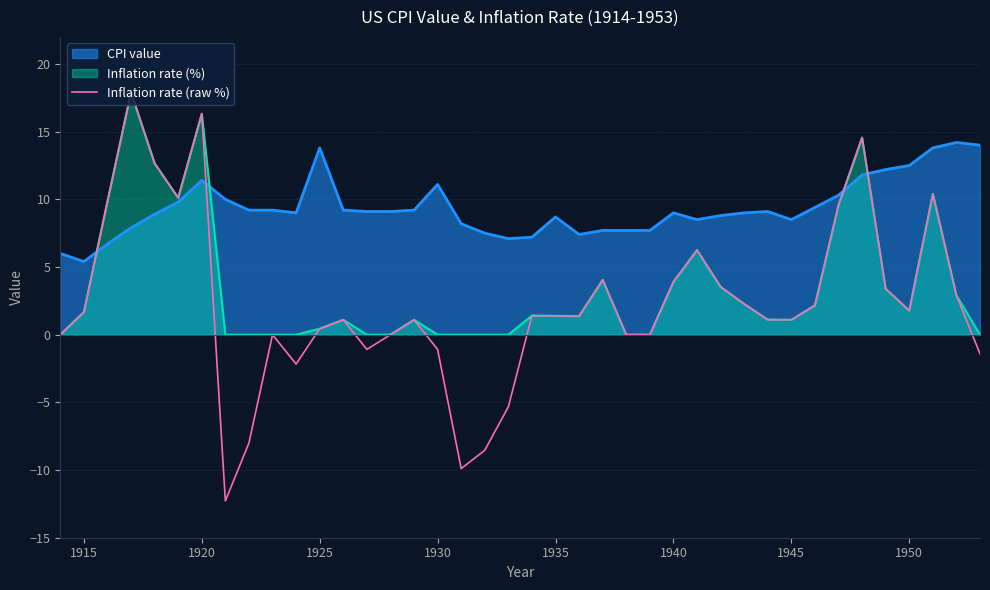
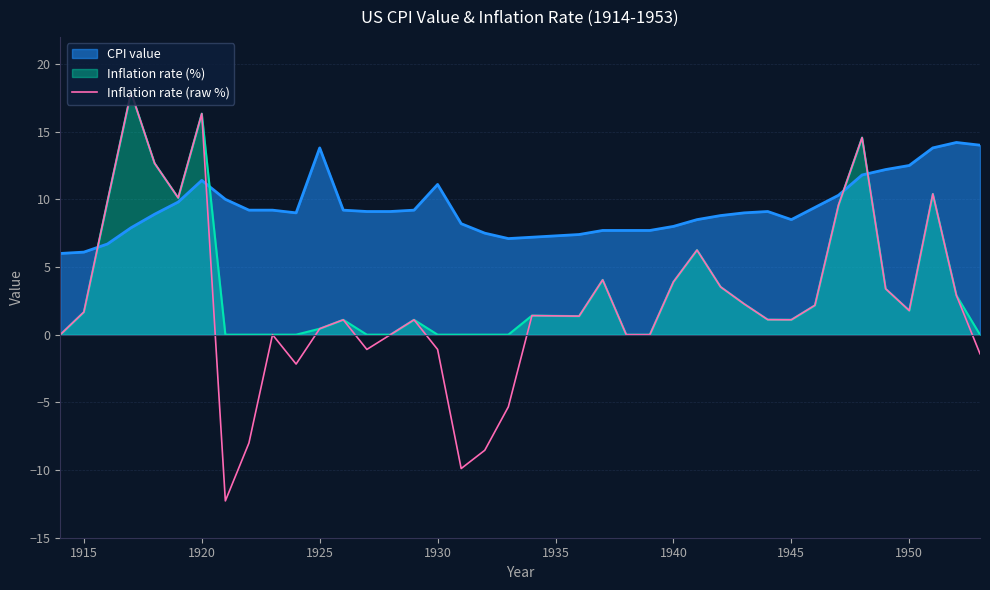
CPI value, 1915: 5.4 -> 6.1
CPI value, 1935: 8.7 -> 7.3
CPI value, 1940: 9 -> 8
